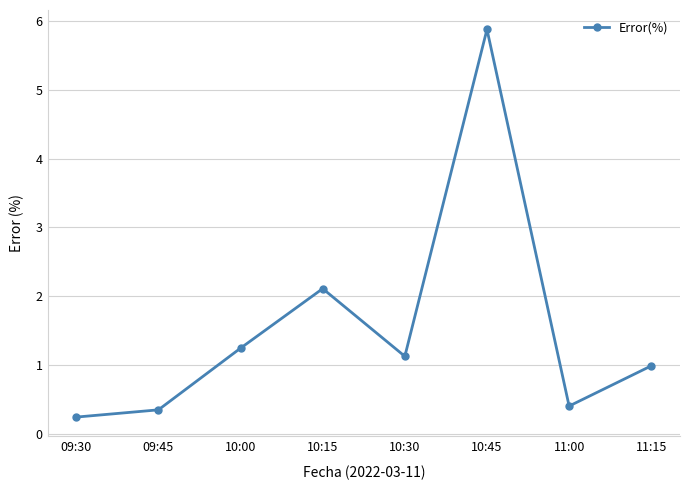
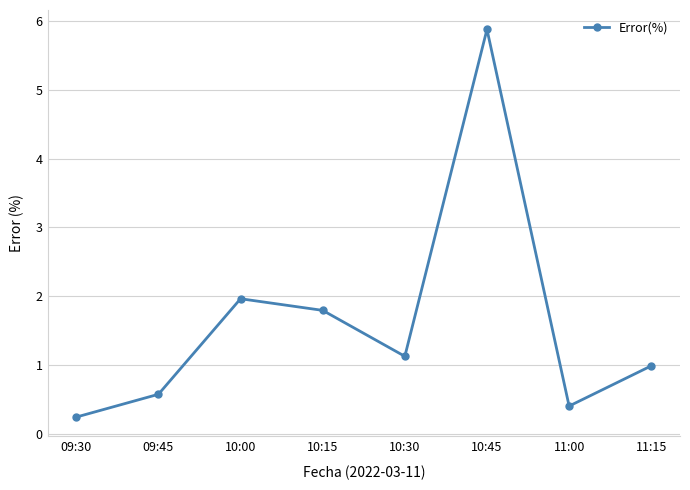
09:45: 0.3 -> 0.6
10:00: 1.2 -> 2.0
10:15: 2.1 -> 1.8
